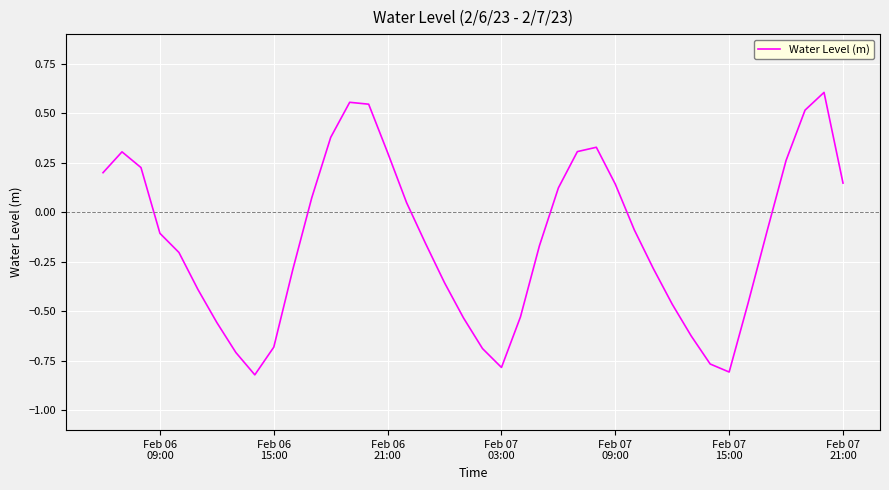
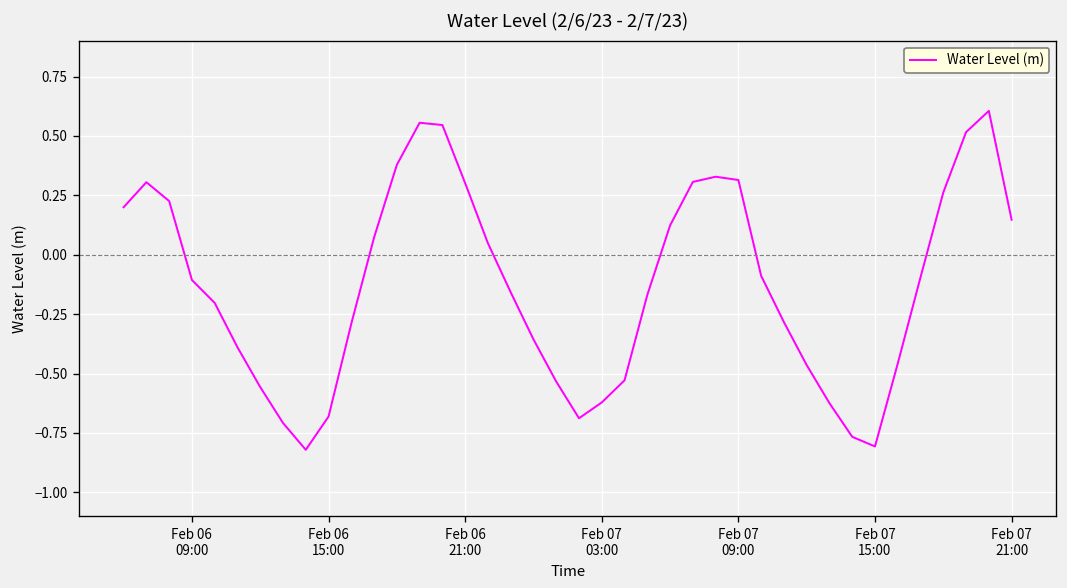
Feb 07 03:00: -0.78 -> -0.62
Feb 07 09:00: 0.14 -> 0.31
